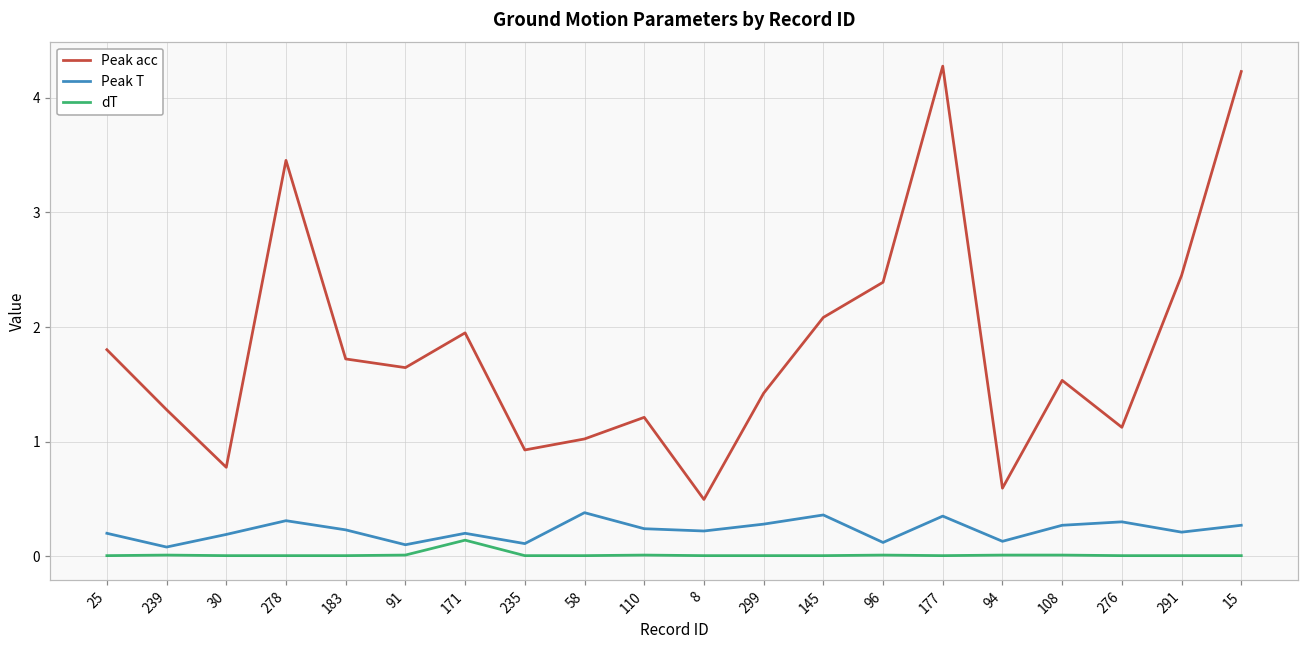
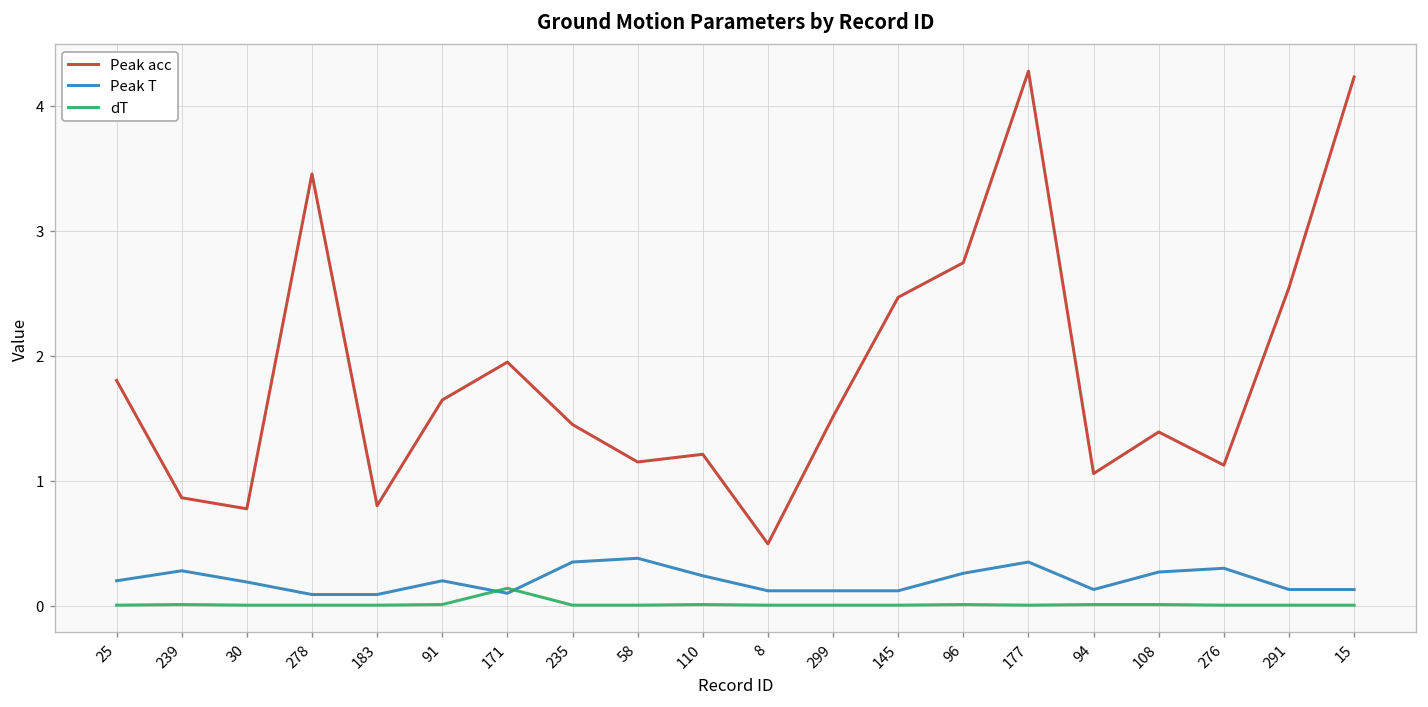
Peak acc, 239: 1.28 -> 0.86
Peak T, 239: 0.08 -> 0.28
Peak T, 278: 0.31 -> 0.09
Peak acc, 183: 1.72 -> 0.80
Peak T, 183: 0.23 -> 0.09
Peak T, 91: 0.1 -> 0.2
Peak T, 171: 0.2 -> 0.1
Peak acc, 235: 0.93 -> 1.45
Peak T, 235: 0.11 -> 0.35
Peak acc, 58: 1.02 -> 1.15
Peak T, 8: 0.22 -> 0.12
Peak acc, 299: 1.42 -> 1.51
Peak T, 299: 0.28 -> 0.12
Peak acc, 145: 2.08 -> 2.47
Peak T, 145: 0.36 -> 0.12
Peak acc, 96: 2.39 -> 2.74
Peak T, 96: 0.12 -> 0.26
Peak acc, 94: 0.59 -> 1.06
Peak acc, 108: 1.53 -> 1.39
Peak acc, 291: 2.45 -> 2.55
Peak T, 291: 0.21 -> 0.13
Peak T, 15: 0.27 -> 0.13
